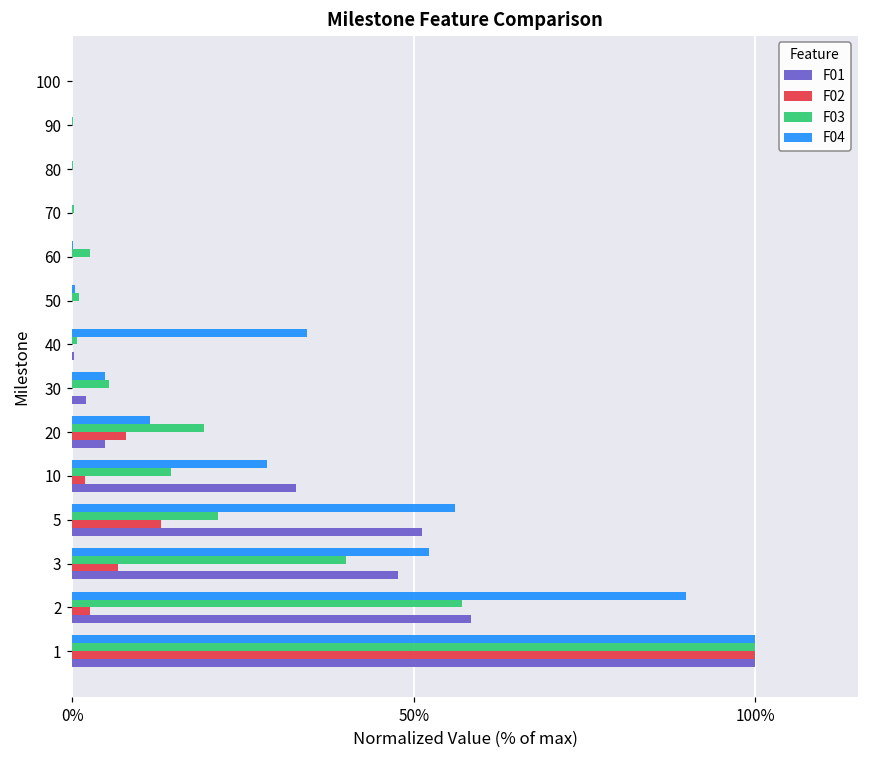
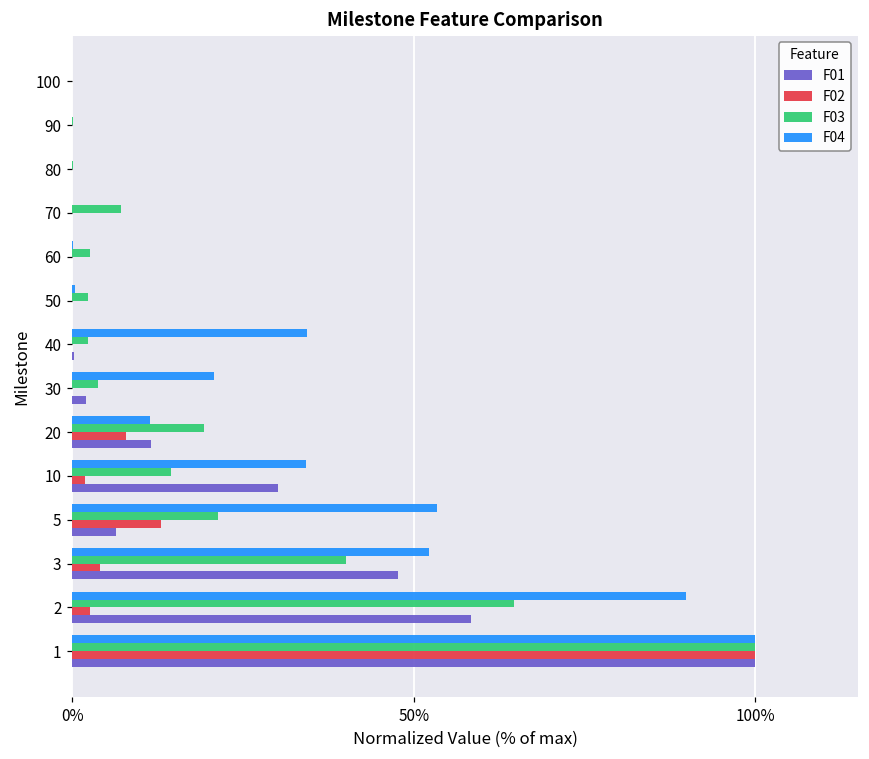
F03, 70: 0% -> 7%
F03, 50: 1% -> 2%
F03, 40: 1% -> 2%
F04, 30: 5% -> 21%
F03, 30: 5% -> 4%
F01, 20: 5% -> 12%
F04, 10: 28% -> 34%
F01, 10: 33% -> 30%
F04, 5: 56% -> 53%
F01, 5: 51% -> 6%
F02, 3: 7% -> 4%
F03, 2: 57% -> 65%
